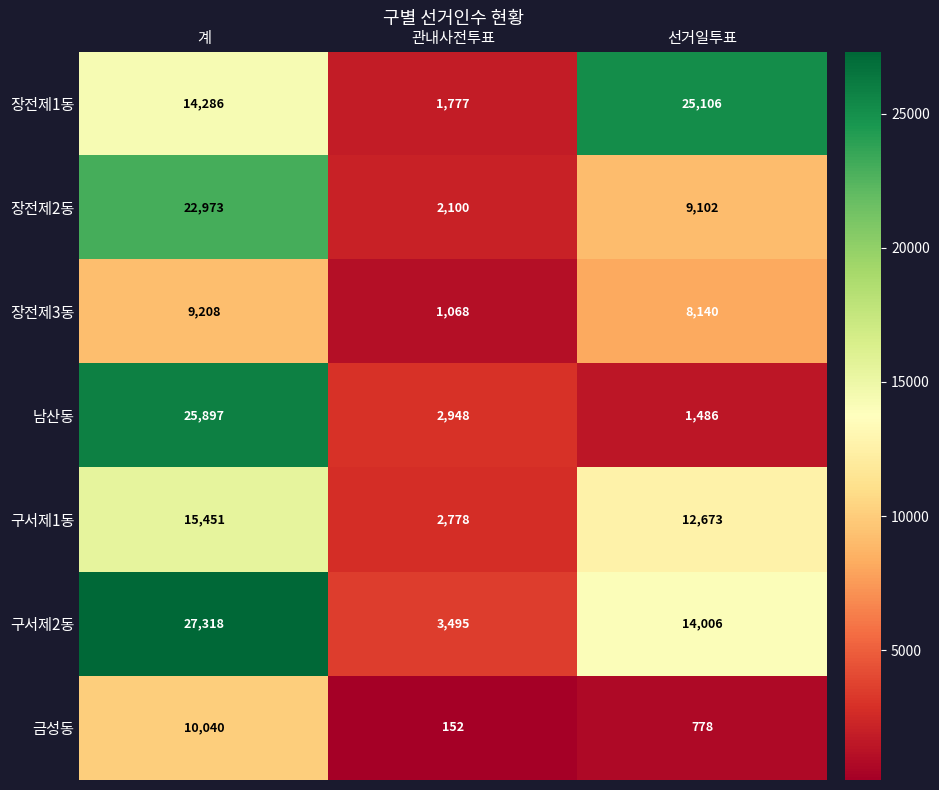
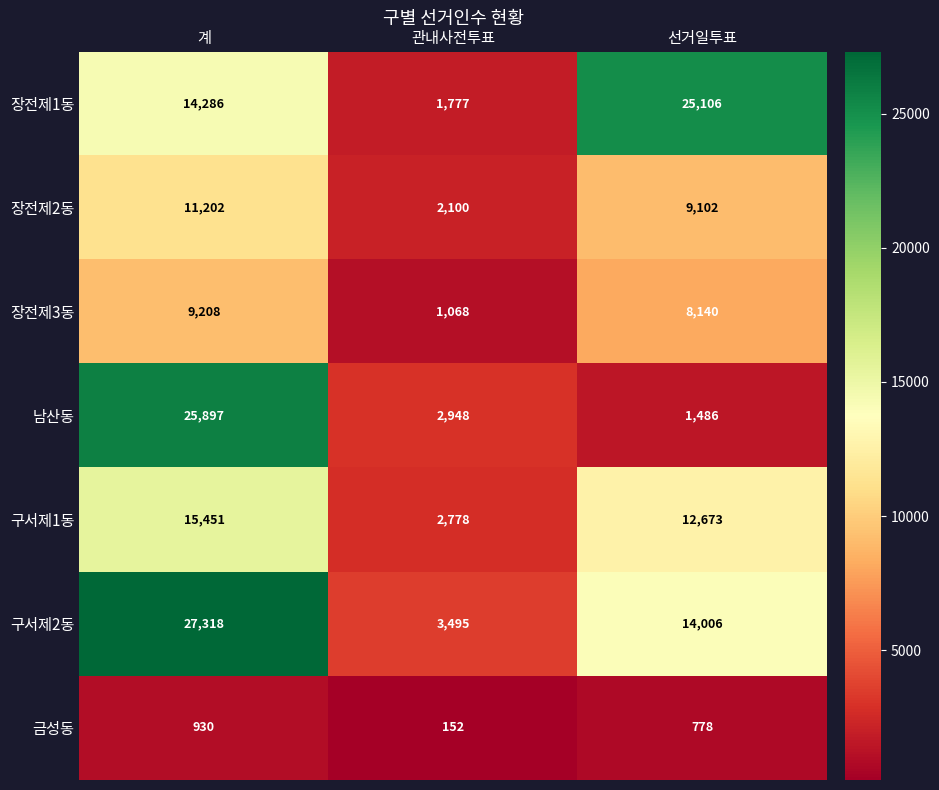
장전제2동, 계: 22,973 -> 11,202
금성동, 계: 10,040 -> 930
